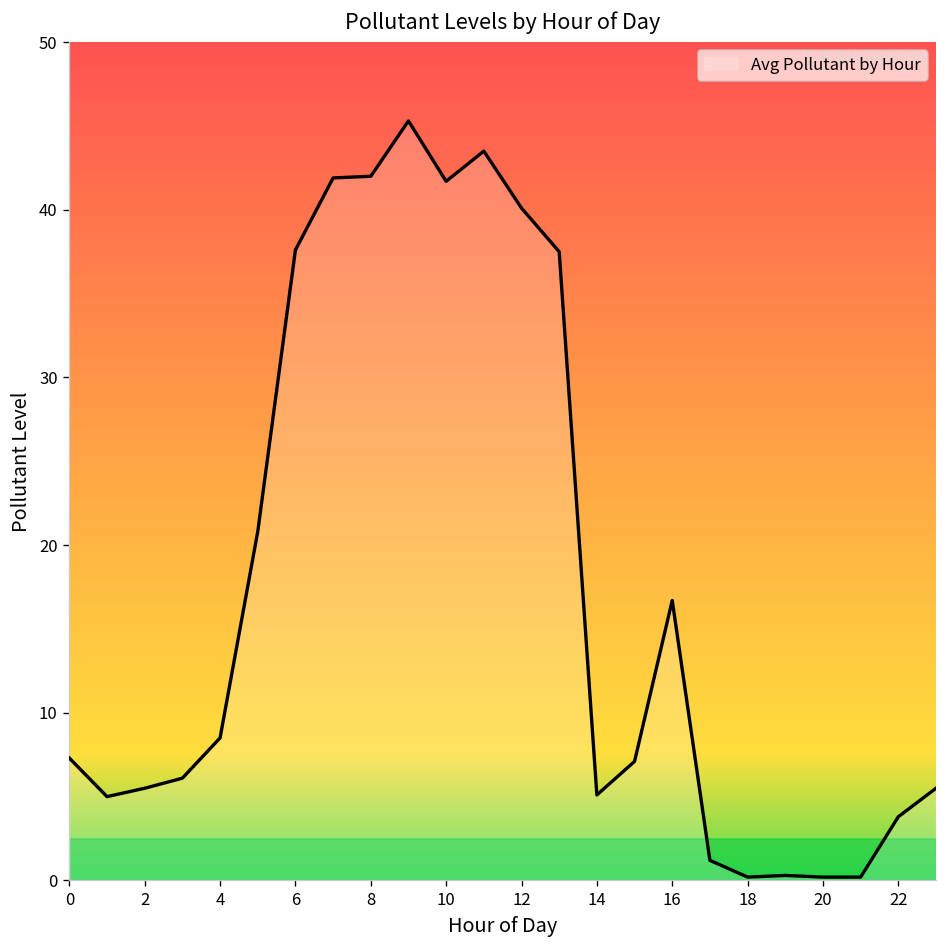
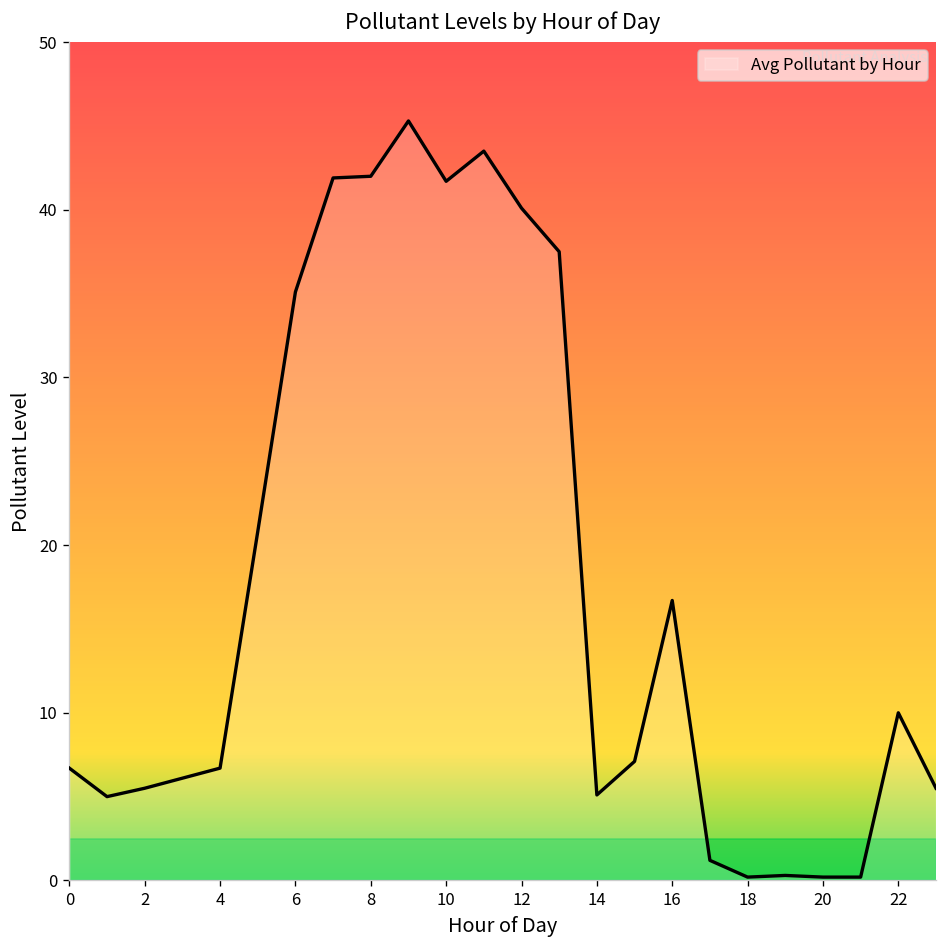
0: 7.3 -> 6.7
4: 8.5 -> 6.7
6: 37.6 -> 35.1
22: 3.8 -> 10.0
